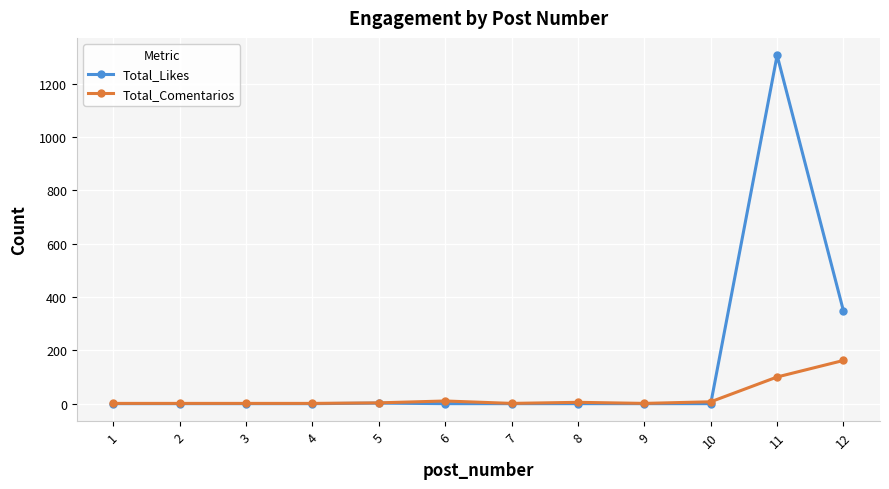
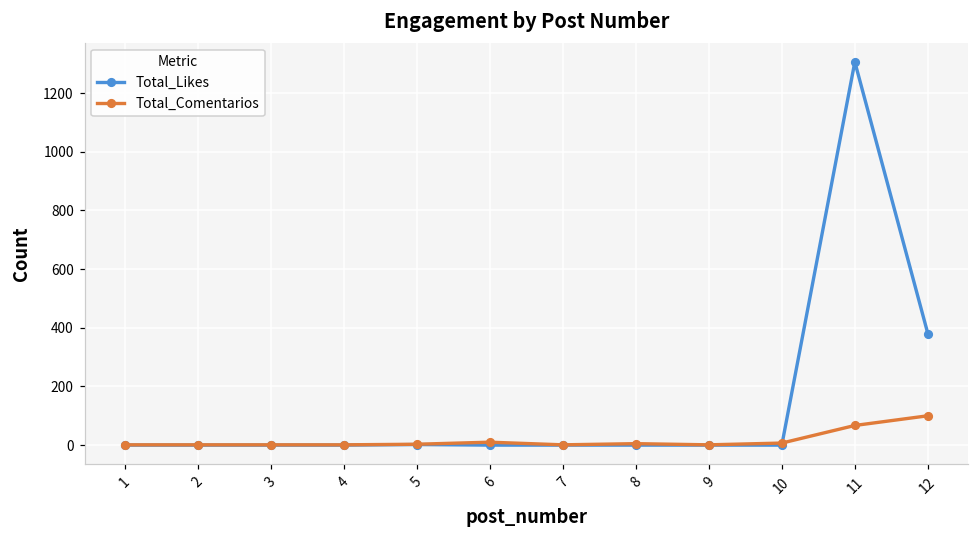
Total_Comentarios, 11: 100 -> 70
Total_Likes, 12: 350 -> 380
Total_Comentarios, 12: 160 -> 100
